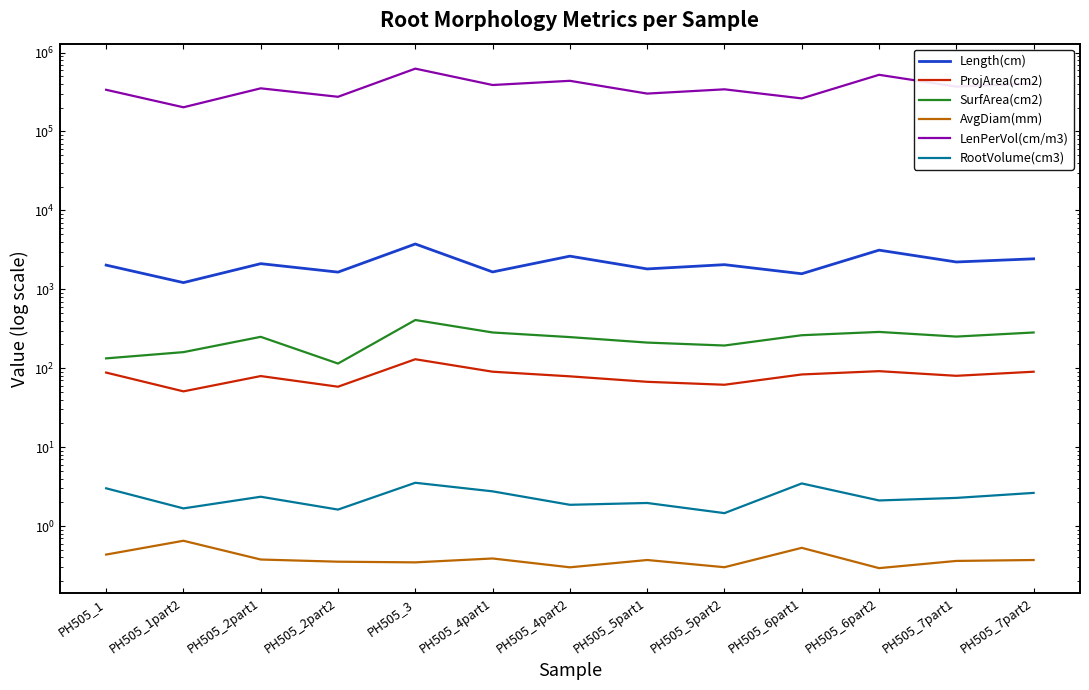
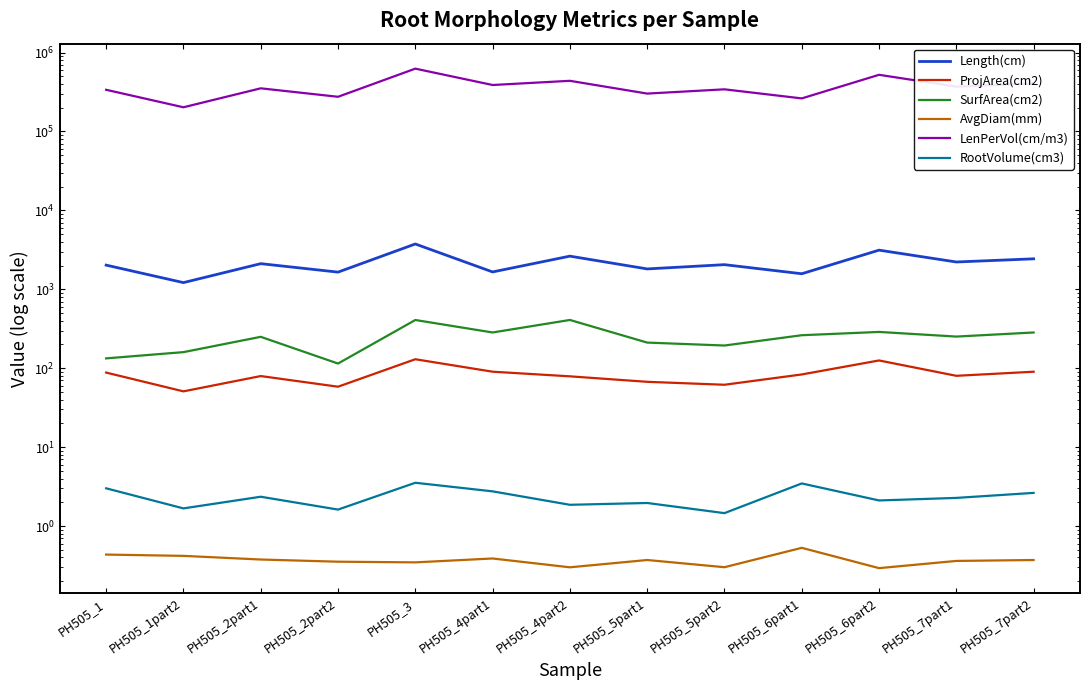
AvgDiam(mm), PH505_1part2: 0.7 -> 0.4
SurfArea(cm2), PH505_4part2: 250 -> 400
ProjArea(cm2), PH505_6part2: 90 -> 130
